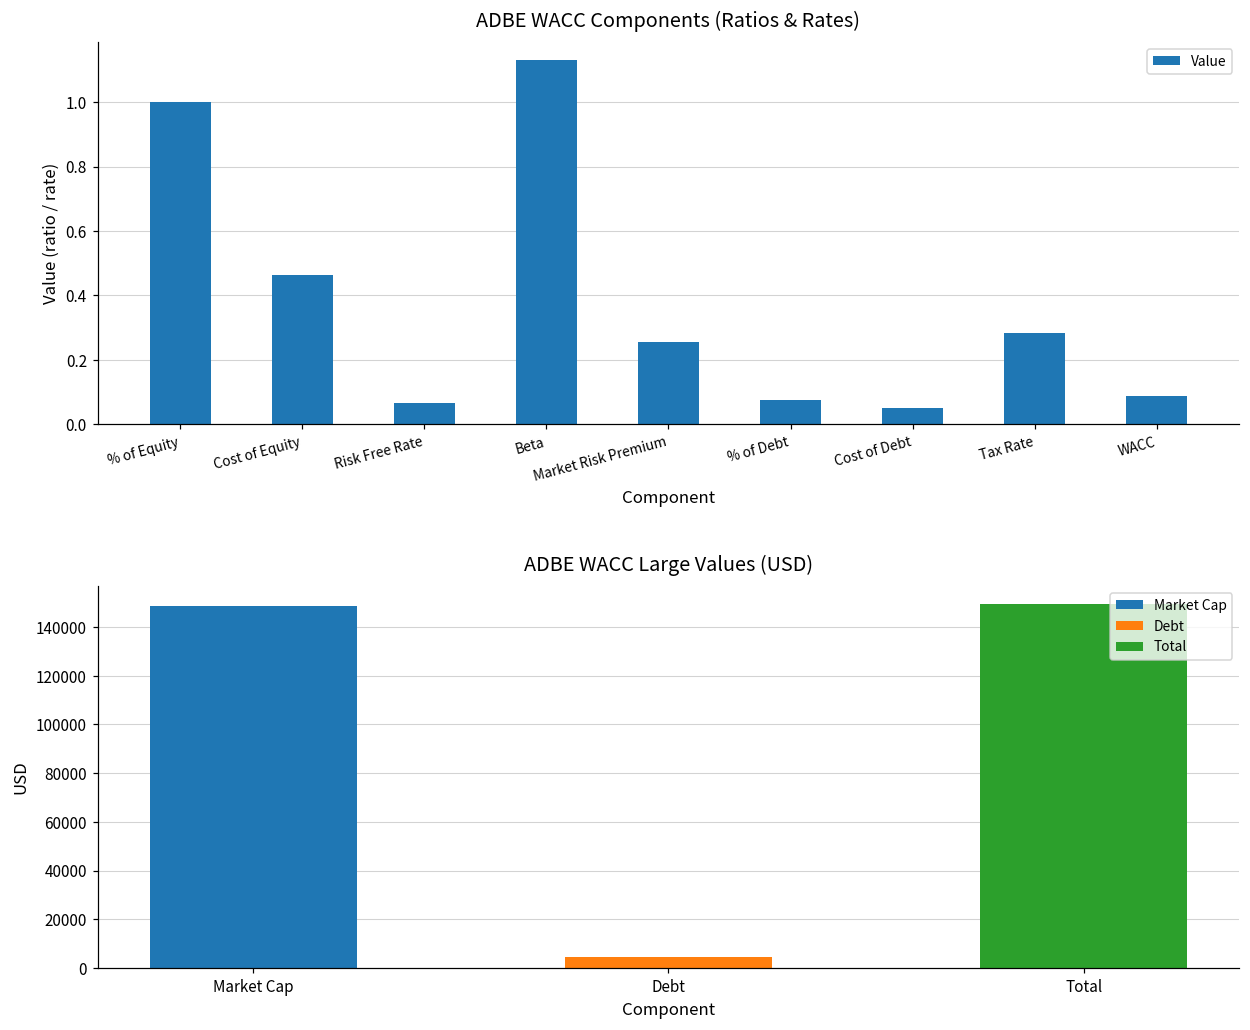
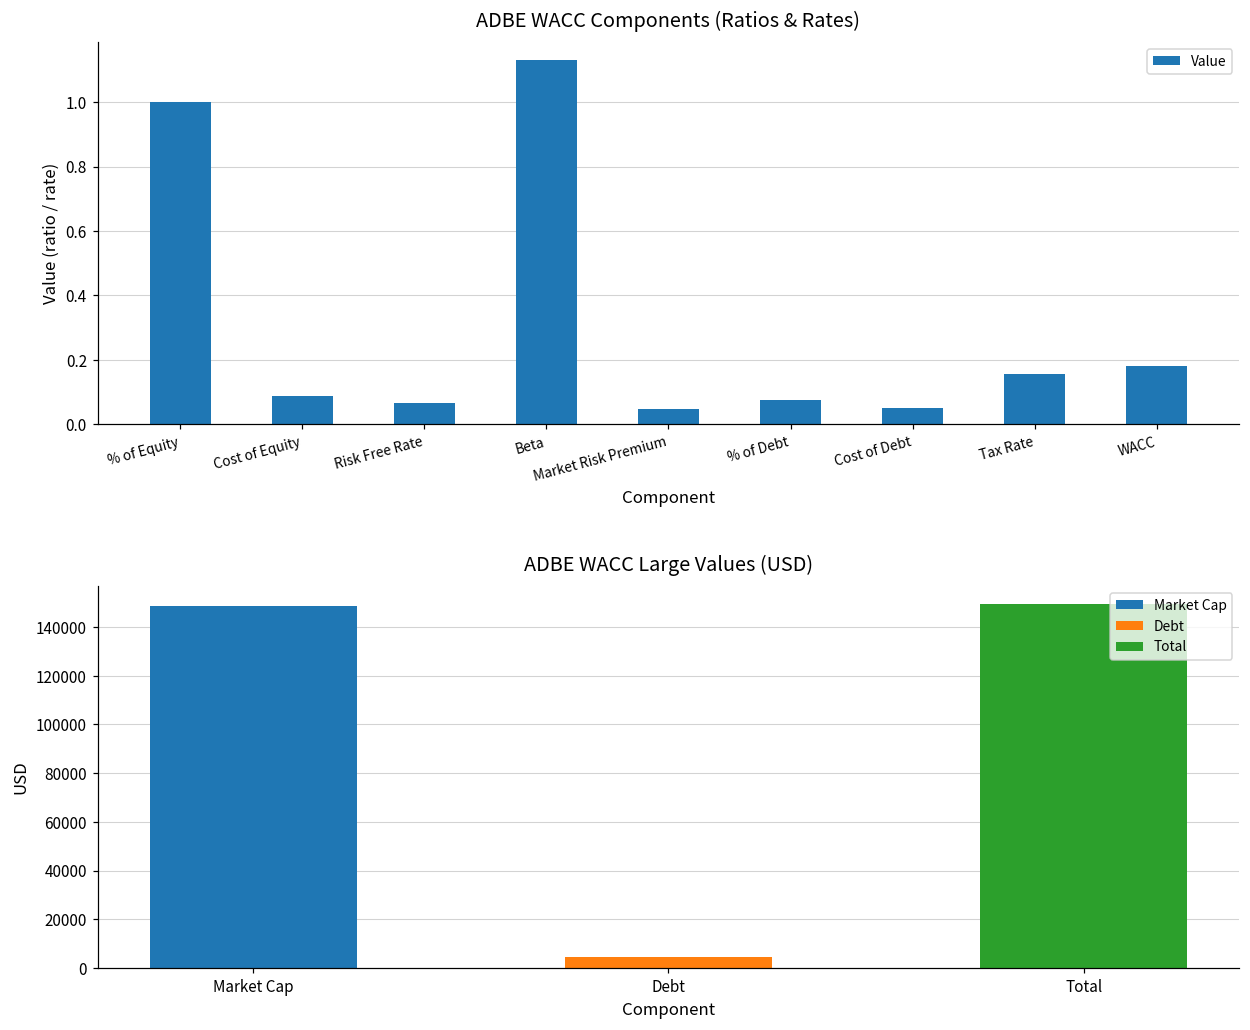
ADBE WACC Components (Ratios & Rates), Cost of Equity: 0.46 -> 0.09
ADBE WACC Components (Ratios & Rates), Market Risk Premium: 0.25 -> 0.05
ADBE WACC Components (Ratios & Rates), Tax Rate: 0.28 -> 0.15
ADBE WACC Components (Ratios & Rates), WACC: 0.09 -> 0.18
